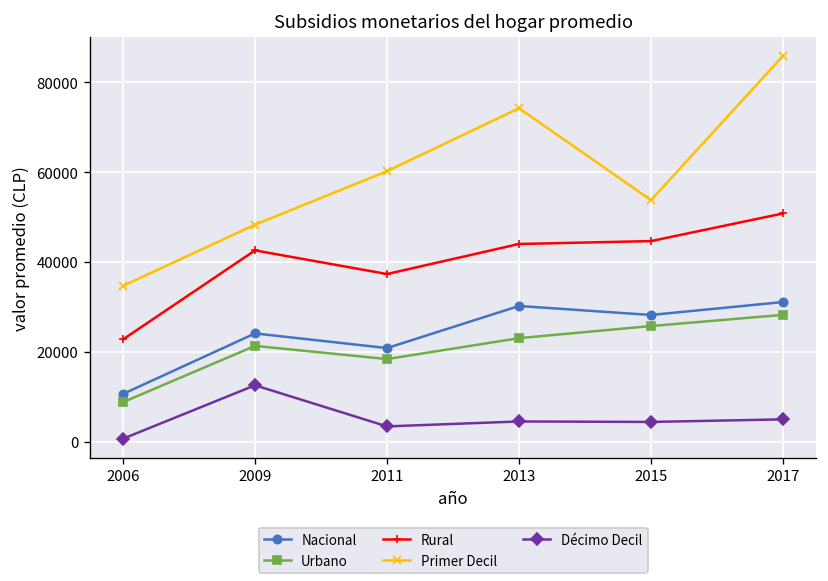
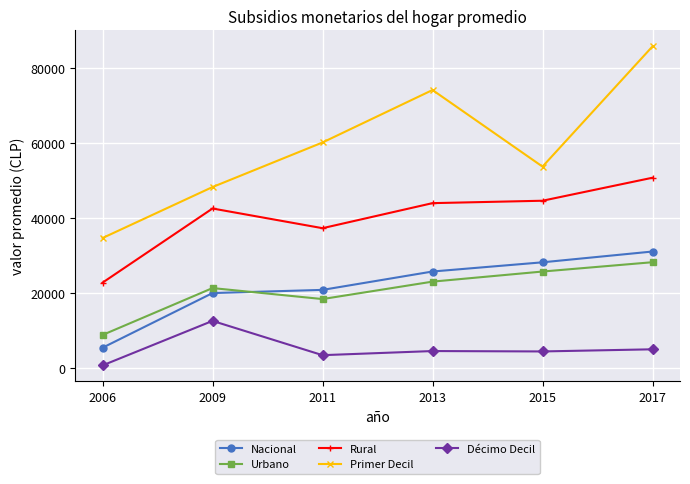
Nacional, 2006: 11000 -> 5000
Nacional, 2009: 24000 -> 20000
Nacional, 2013: 30000 -> 26000
